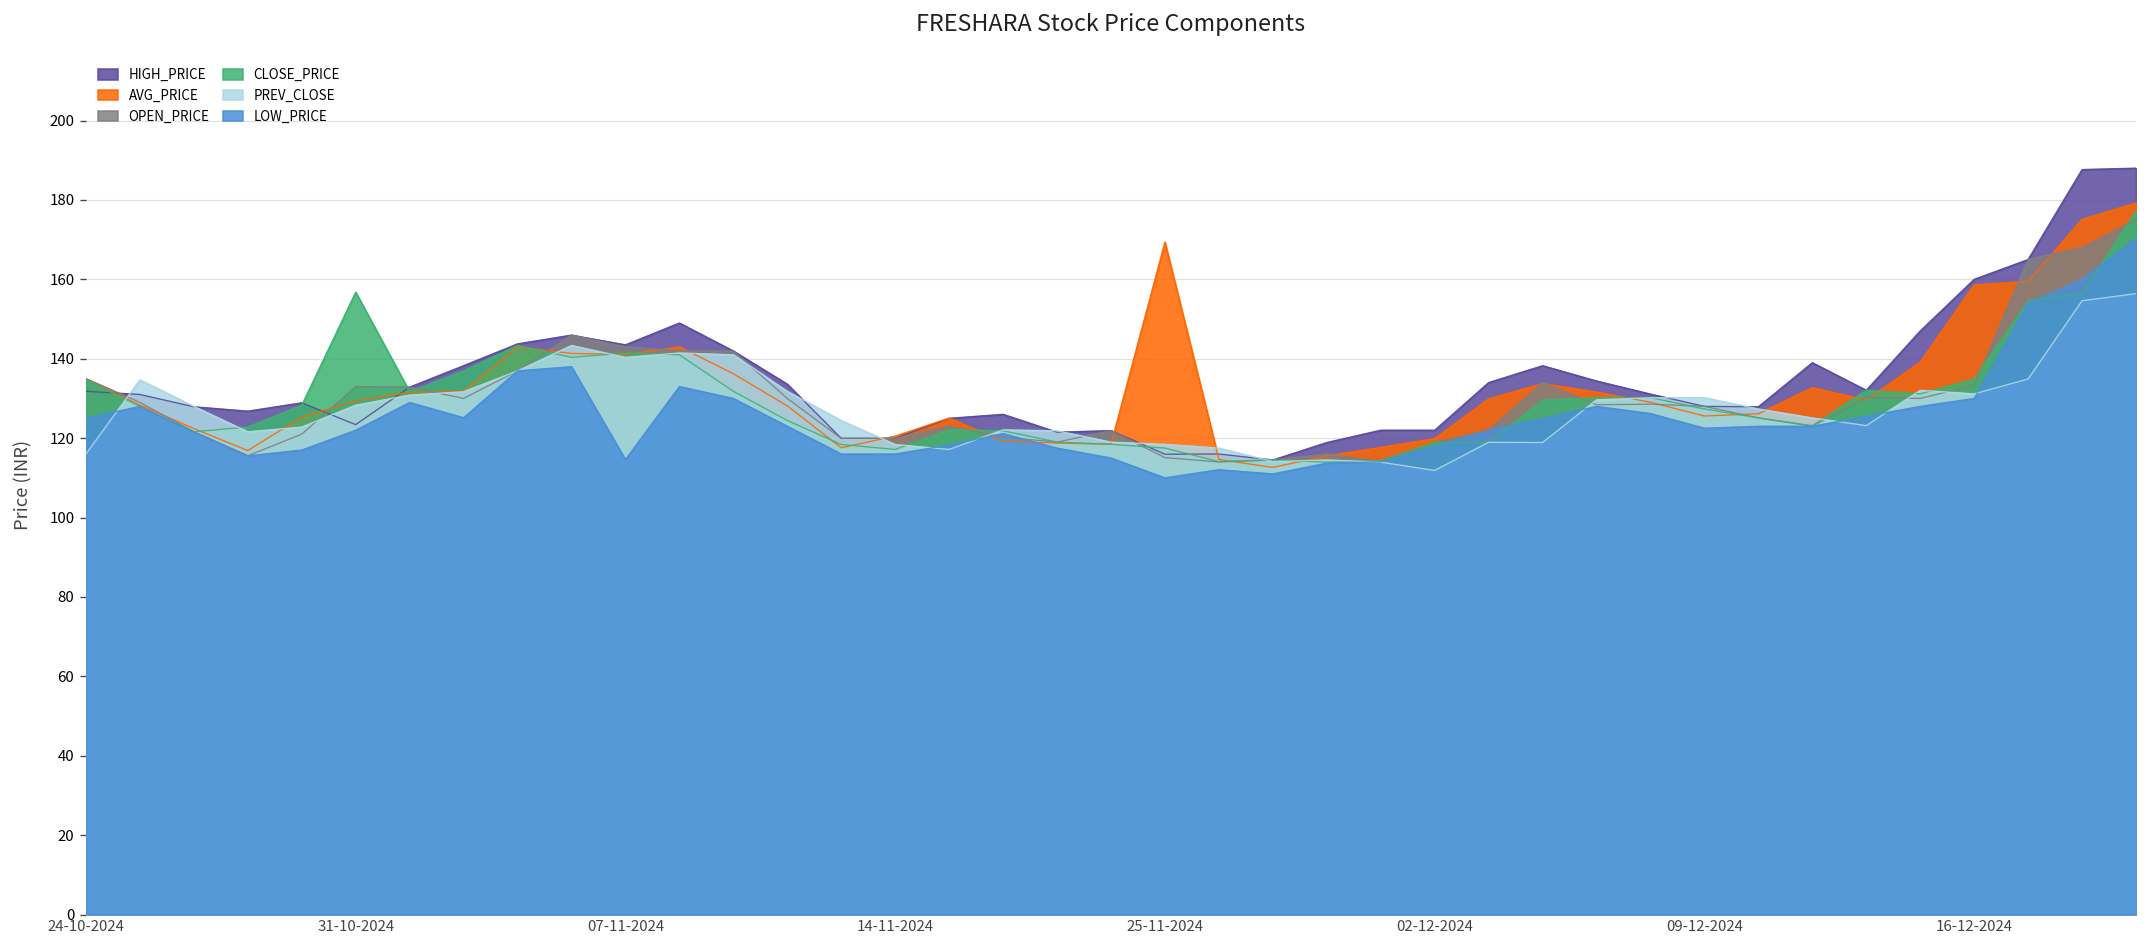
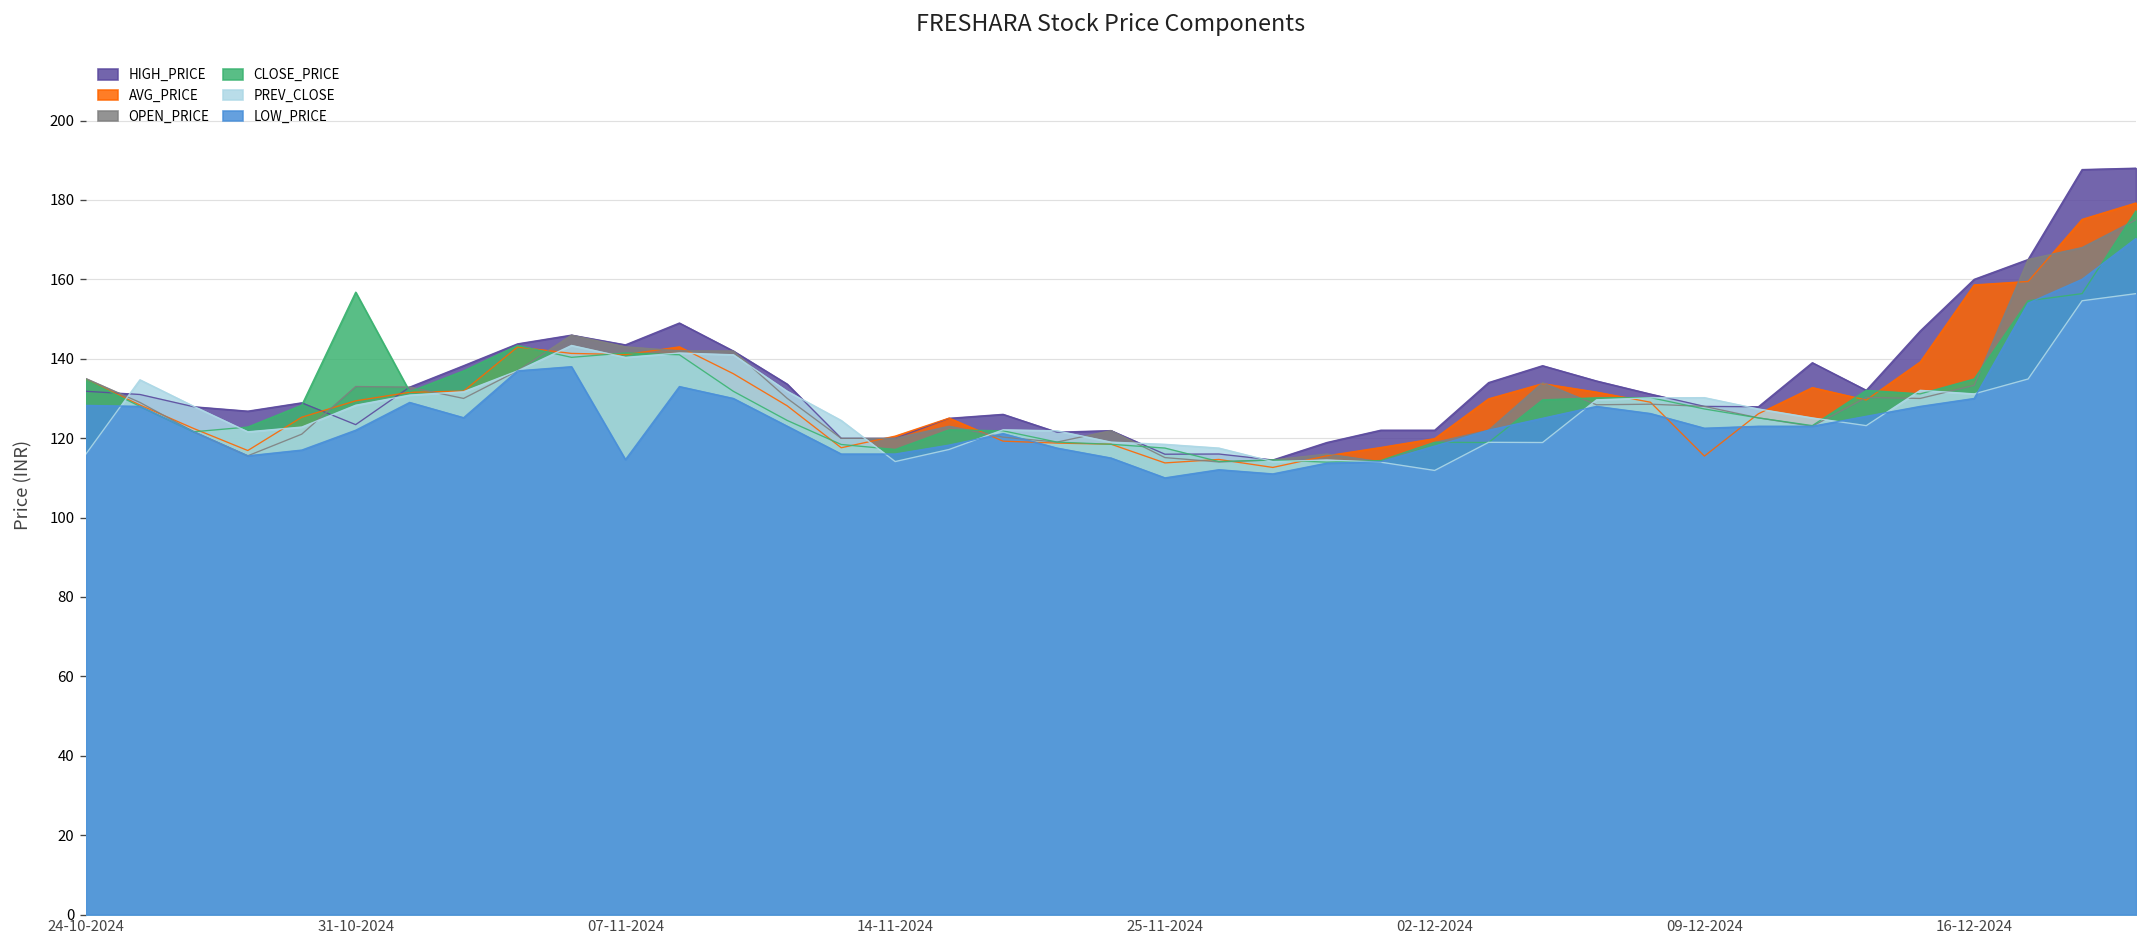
LOW_PRICE, 24-10-2024: 125 -> 128
PREV_CLOSE, 14-11-2024: 118 -> 114
AVG_PRICE, 25-11-2024: 169 -> 114
AVG_PRICE, 09-12-2024: 126 -> 115
